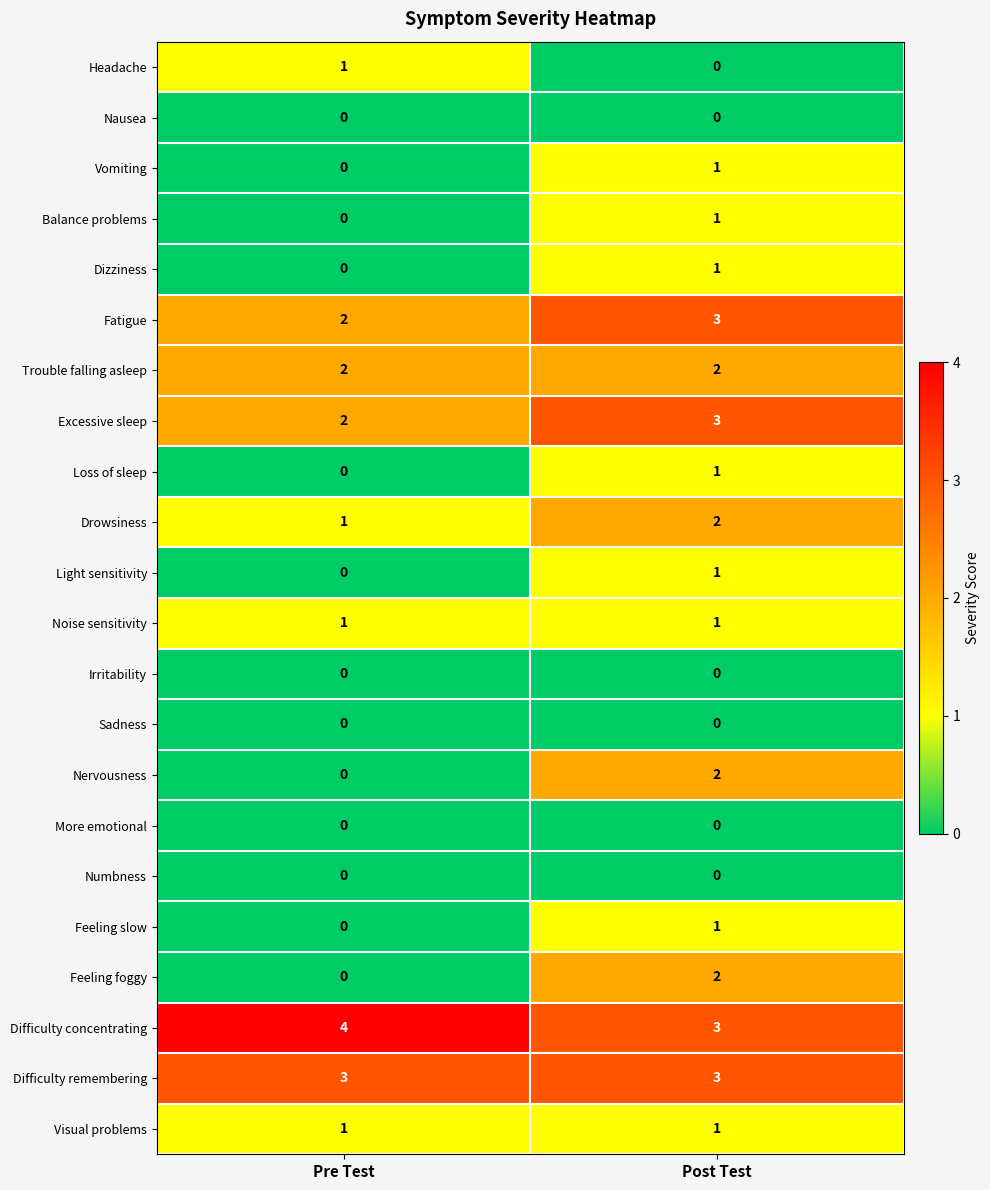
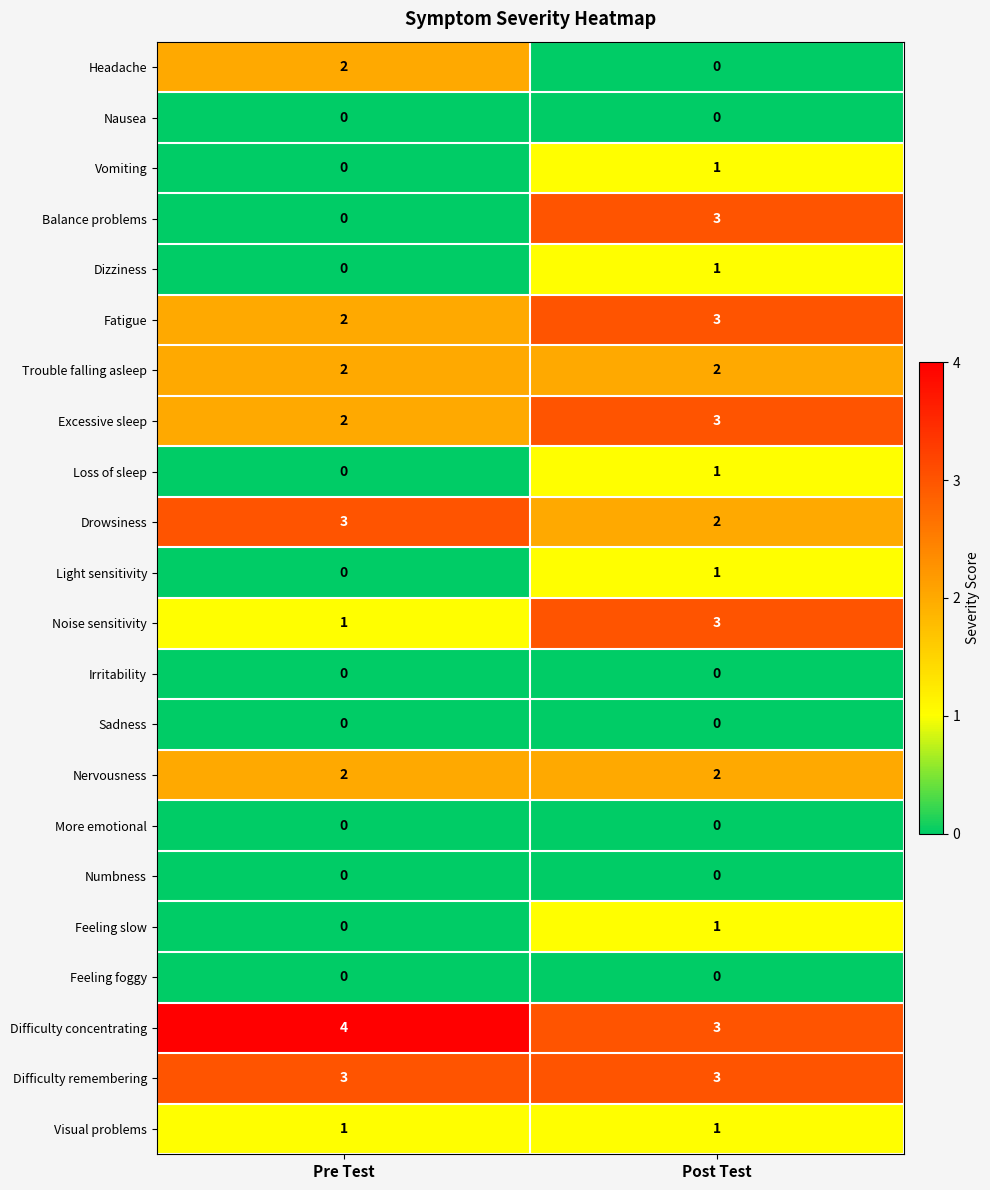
Headache, Pre Test: 1 -> 2
Balance problems, Post Test: 1 -> 3
Drowsiness, Pre Test: 1 -> 3
Noise sensitivity, Post Test: 1 -> 3
Nervousness, Pre Test: 0 -> 2
Feeling foggy, Post Test: 2 -> 0
